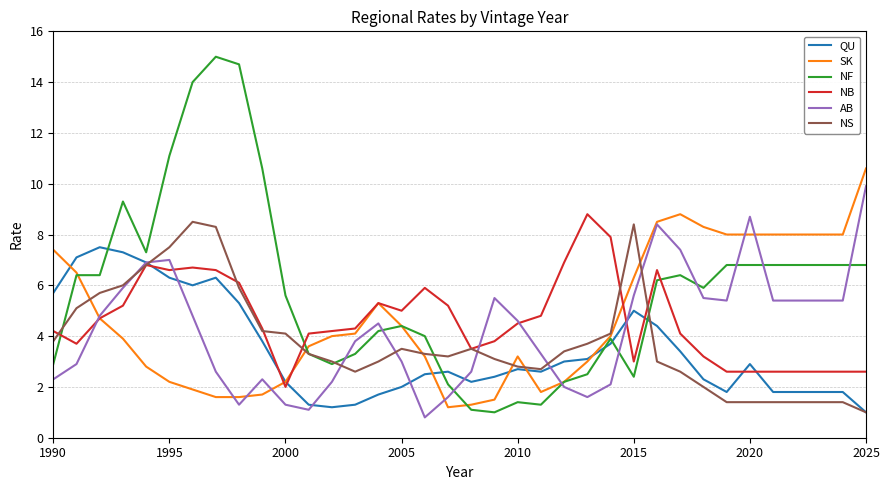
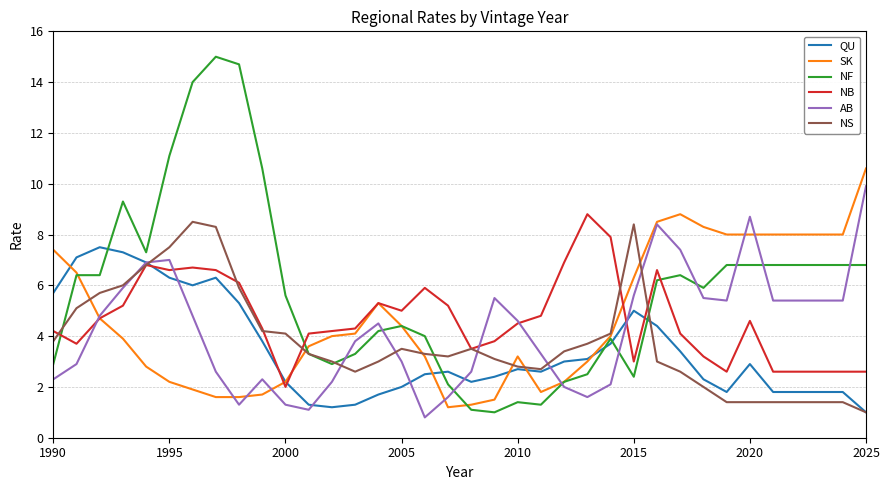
NB, 2020: 2.6 -> 4.6
